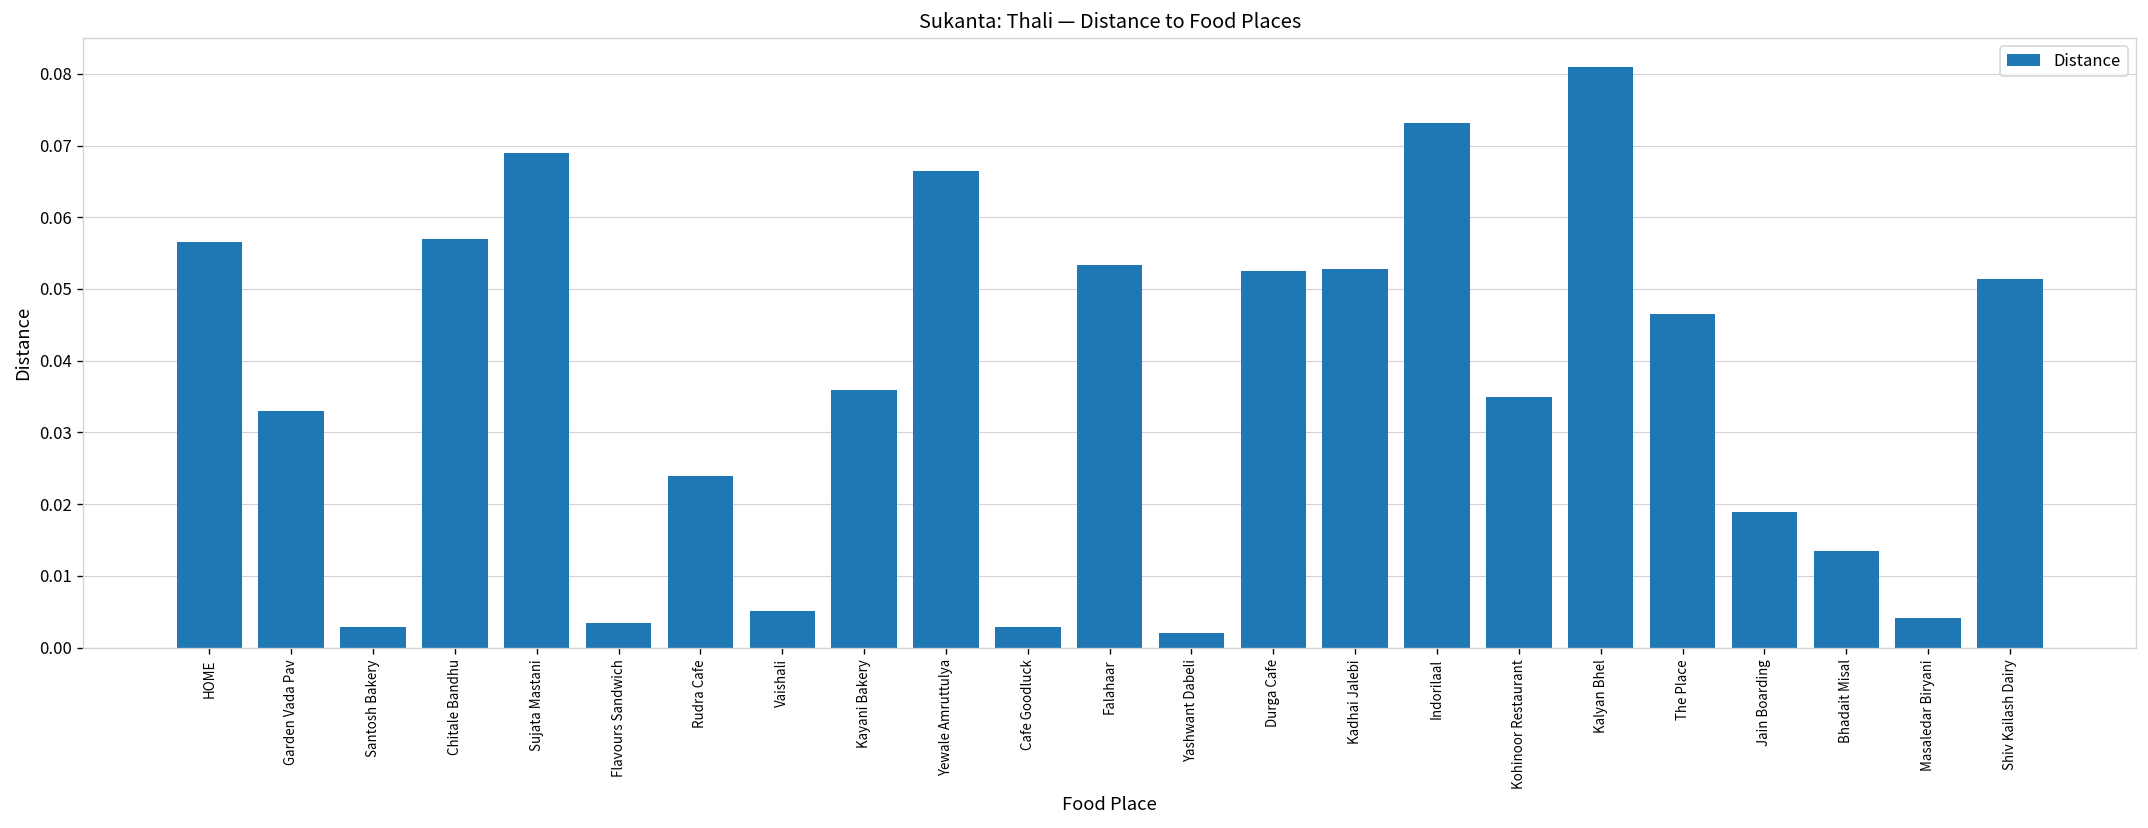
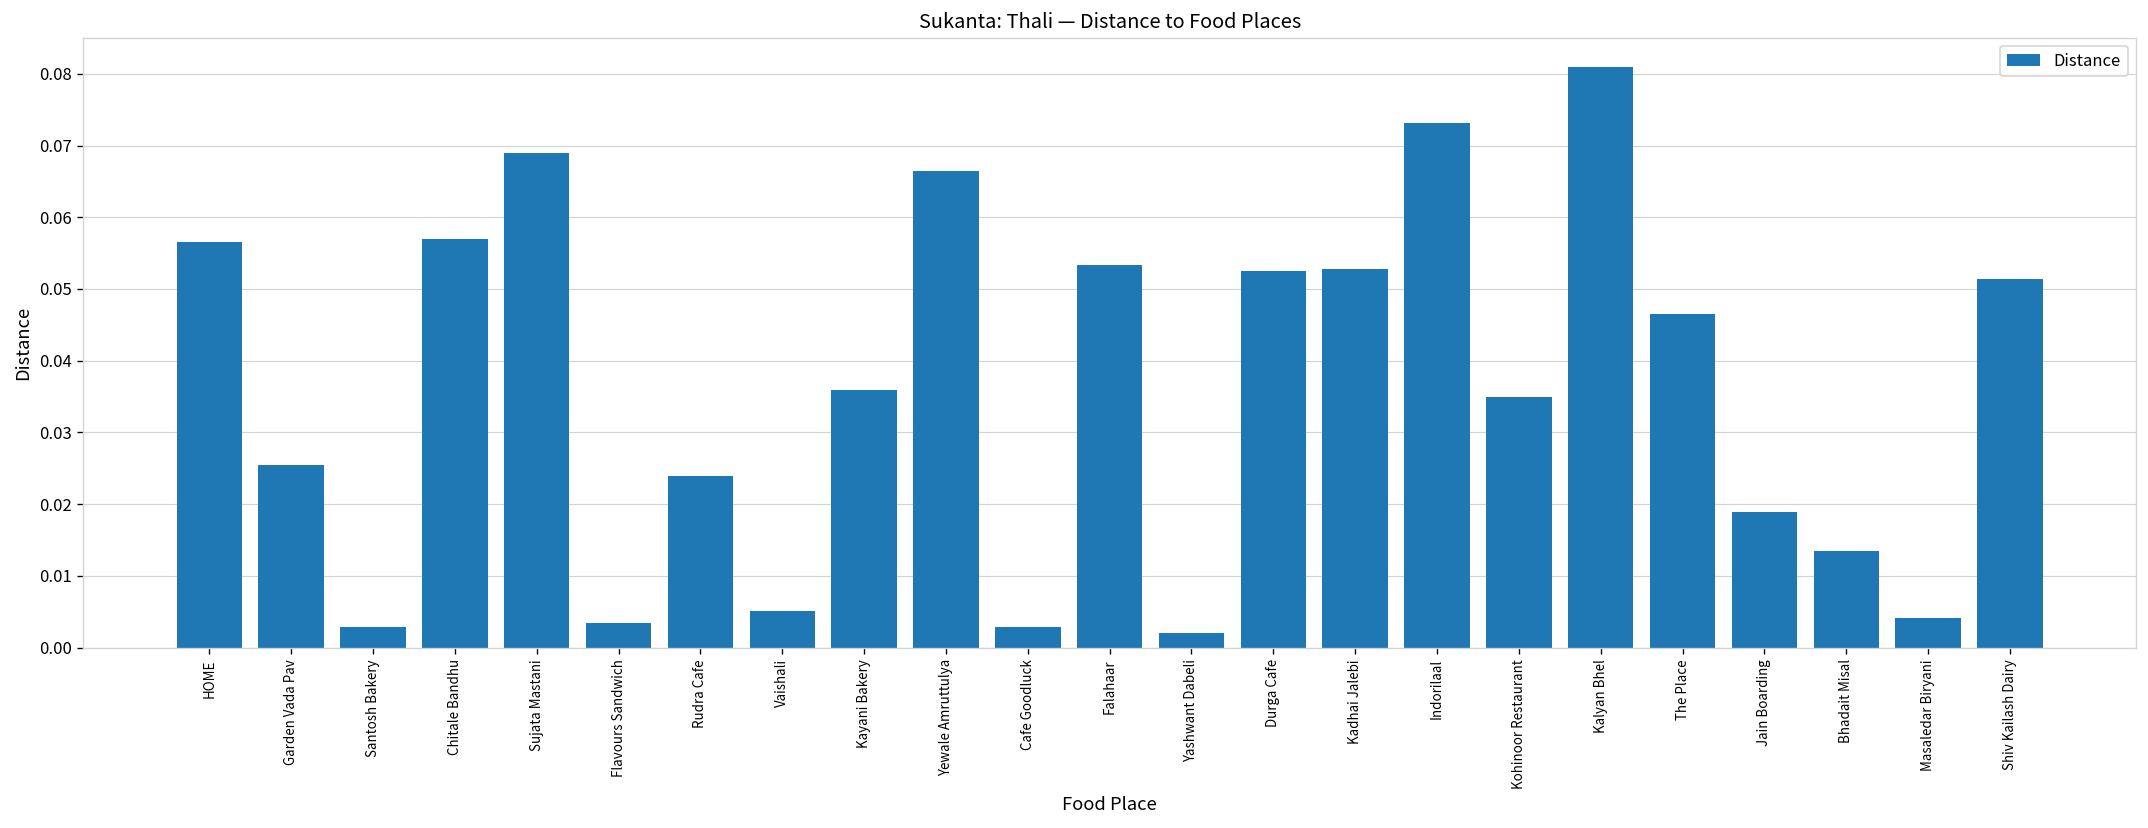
Garden Vada Pav: 0.033 -> 0.025
